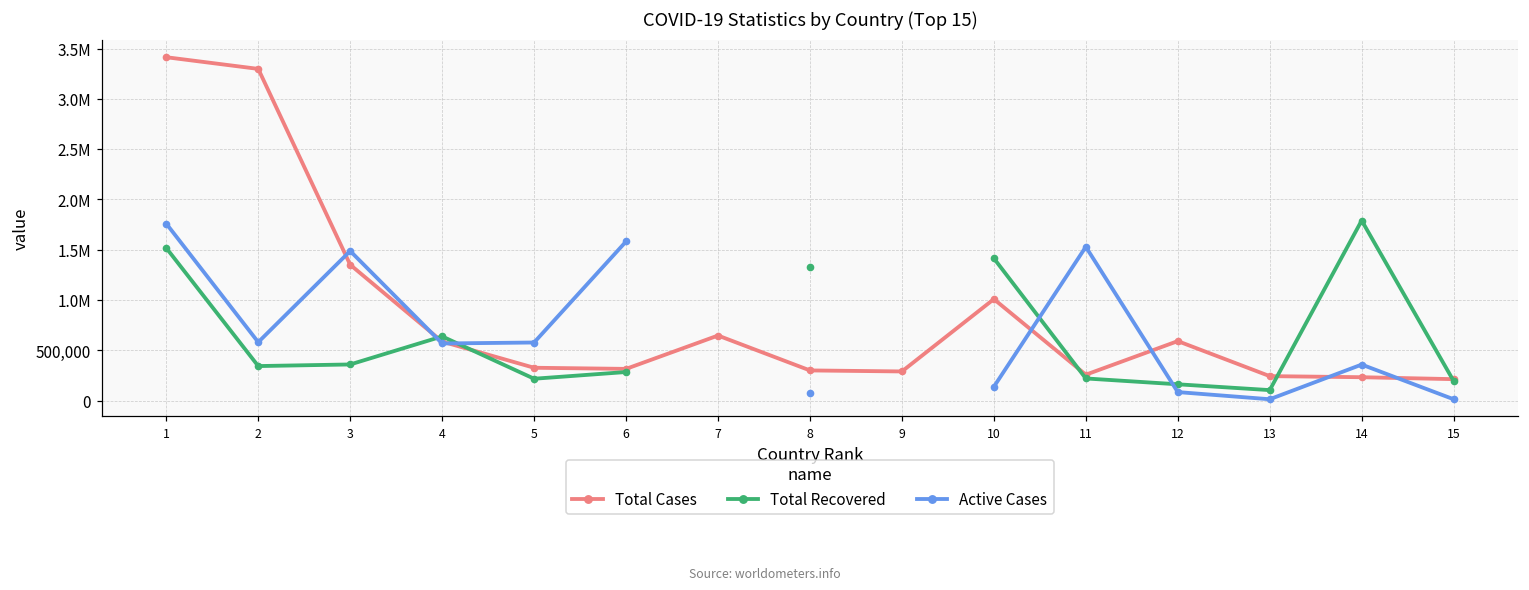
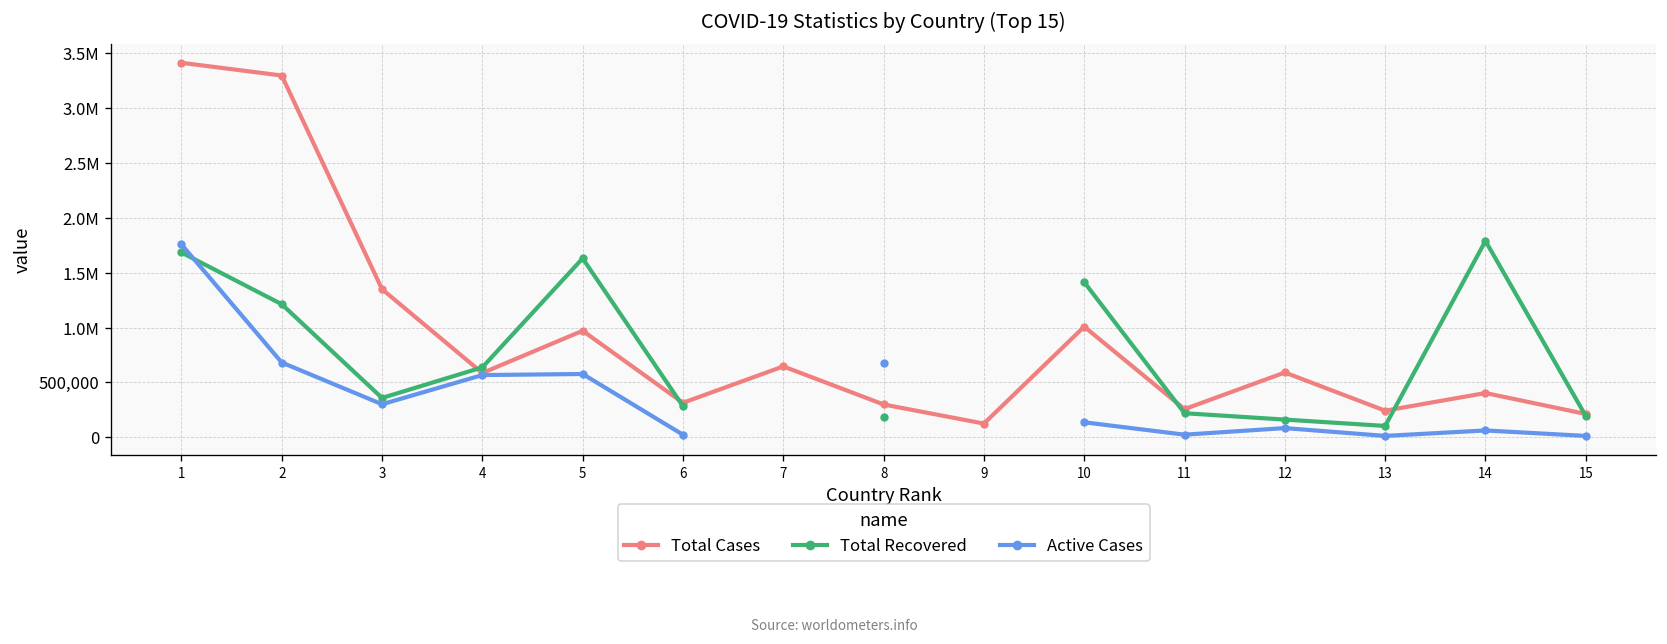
Total Recovered, 1: 1,500,000 -> 1,700,000
Total Recovered, 2: 300,000 -> 1,200,000
Active Cases, 2: 600,000 -> 700,000
Active Cases, 3: 1,500,000 -> 300,000
Total Cases, 5: 300,000 -> 1,000,000
Total Recovered, 5: 200,000 -> 1,600,000
Active Cases, 6: 1,600,000 -> 0
Total Recovered, 8: 1,300,000 -> 200,000
Active Cases, 8: 100,000 -> 700,000
Total Cases, 9: 300,000 -> 100,000
Active Cases, 11: 1,500,000 -> 0
Total Cases, 14: 200,000 -> 400,000
Active Cases, 14: 400,000 -> 100,000
